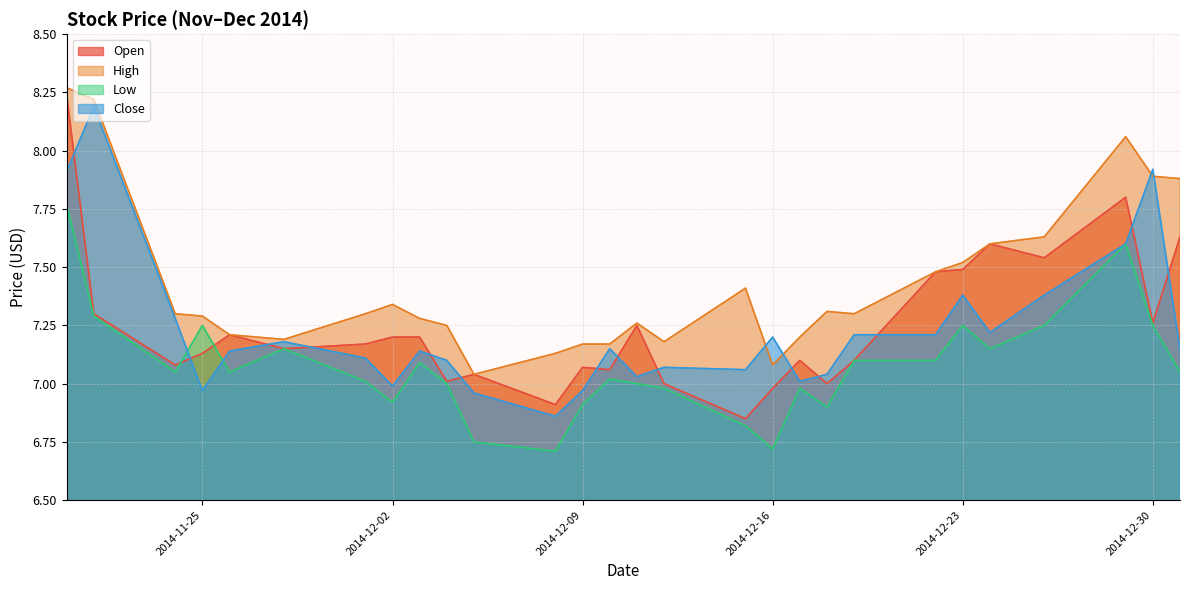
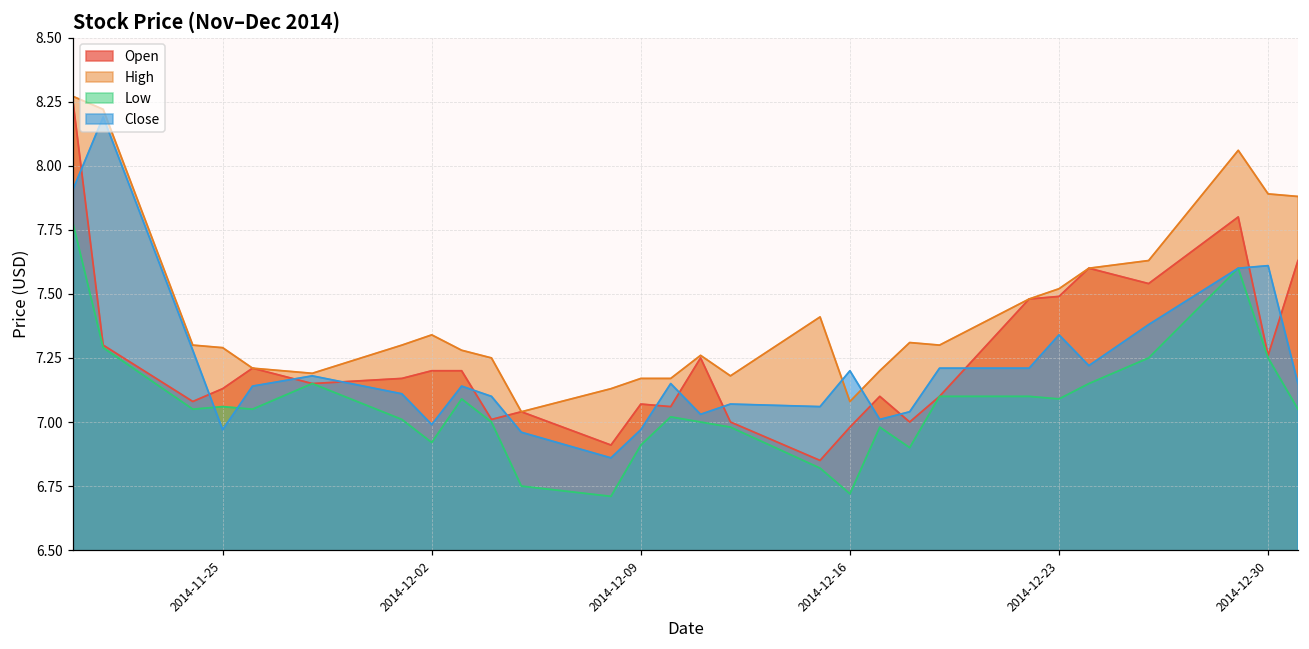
Low, 2014-11-25: 7.25 -> 7.06
Low, 2014-12-23: 7.25 -> 7.09
Close, 2014-12-23: 7.38 -> 7.34
Close, 2014-12-30: 7.92 -> 7.61
